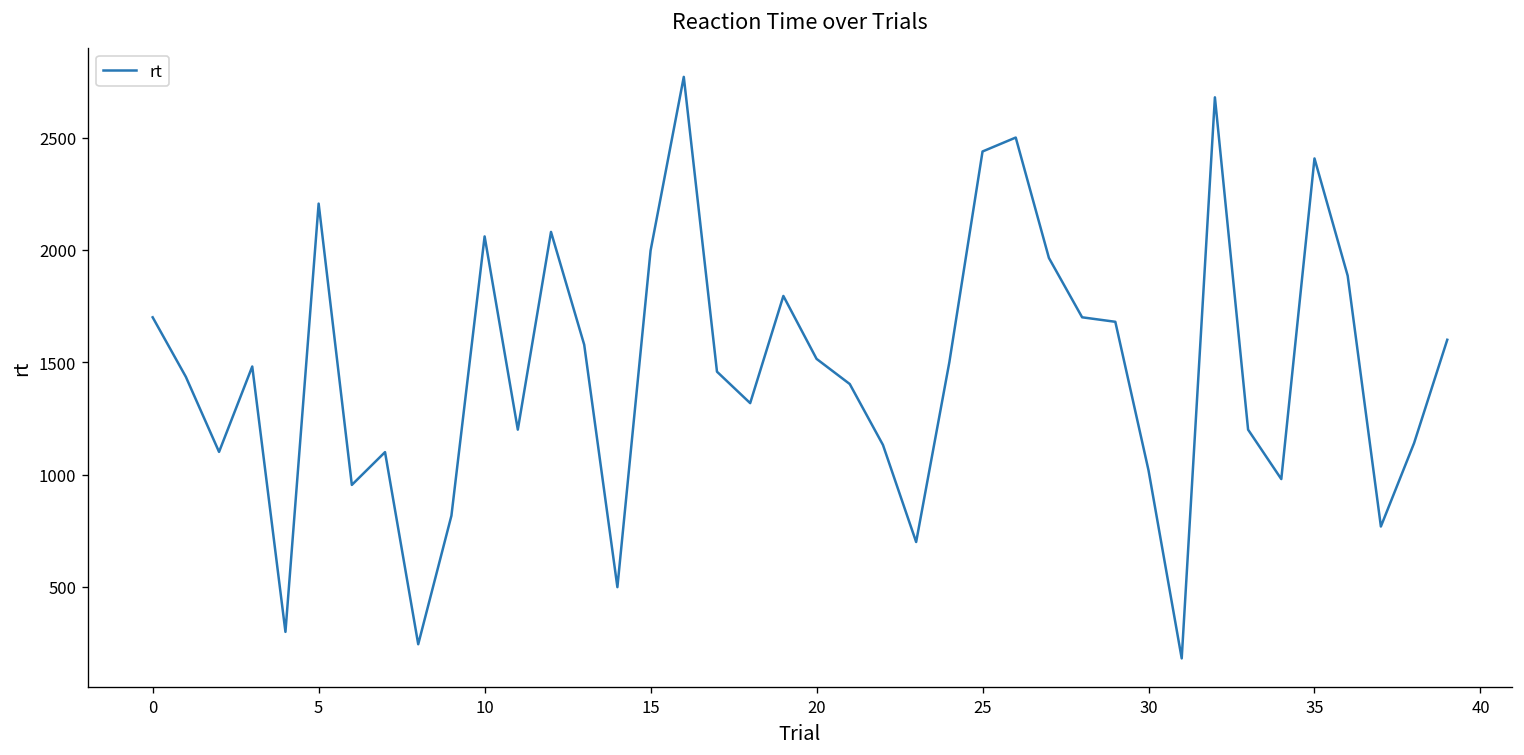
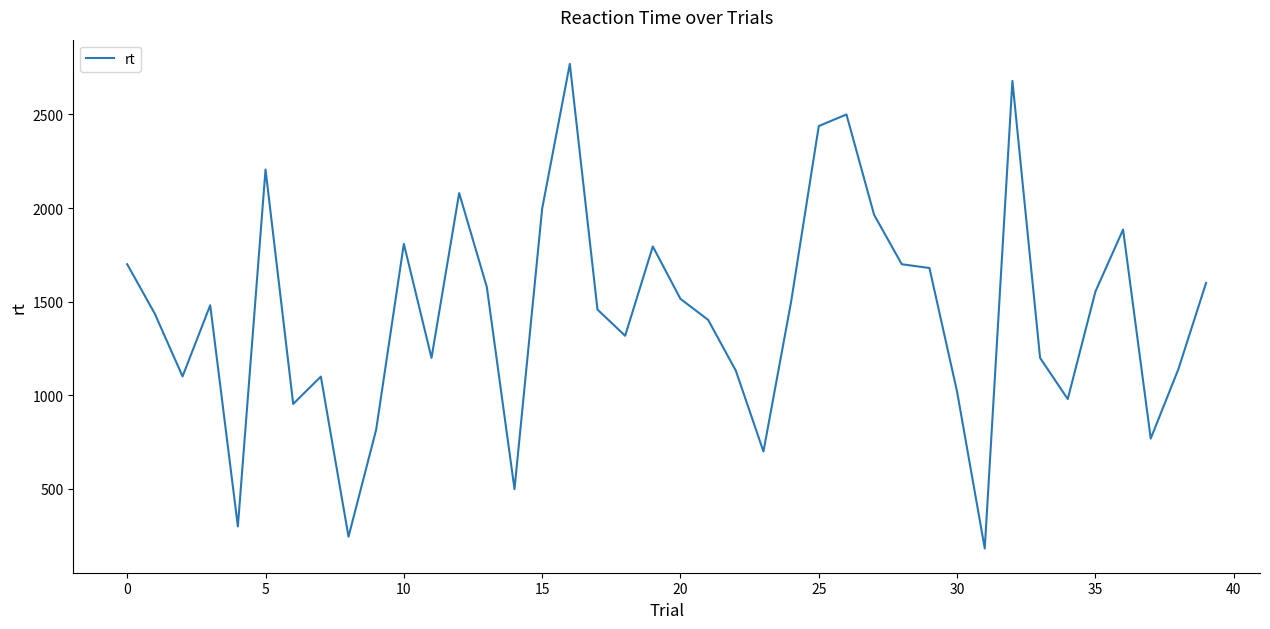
10: 2060 -> 1810
35: 2410 -> 1550
